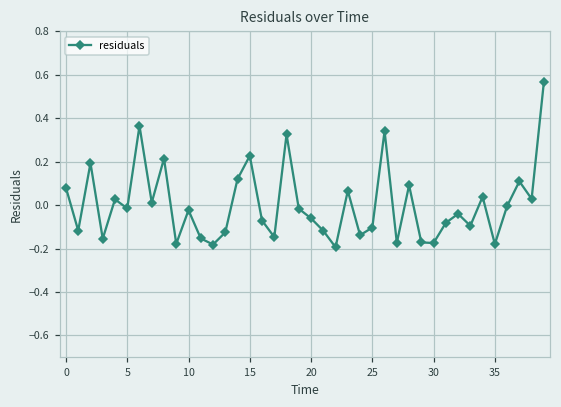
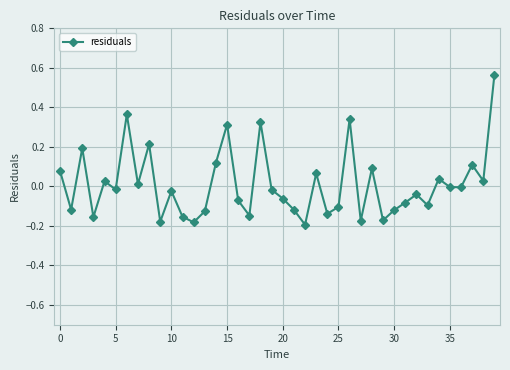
15: 0.23 -> 0.31
30: -0.17 -> -0.12
35: -0.18 -> 0.00
